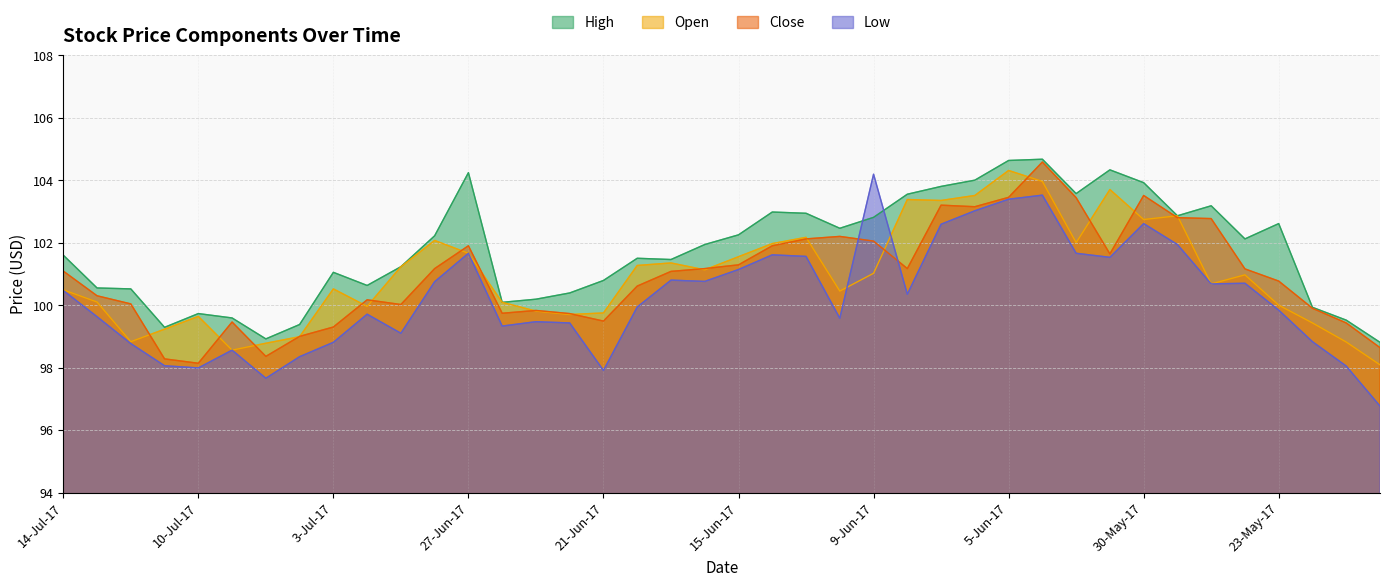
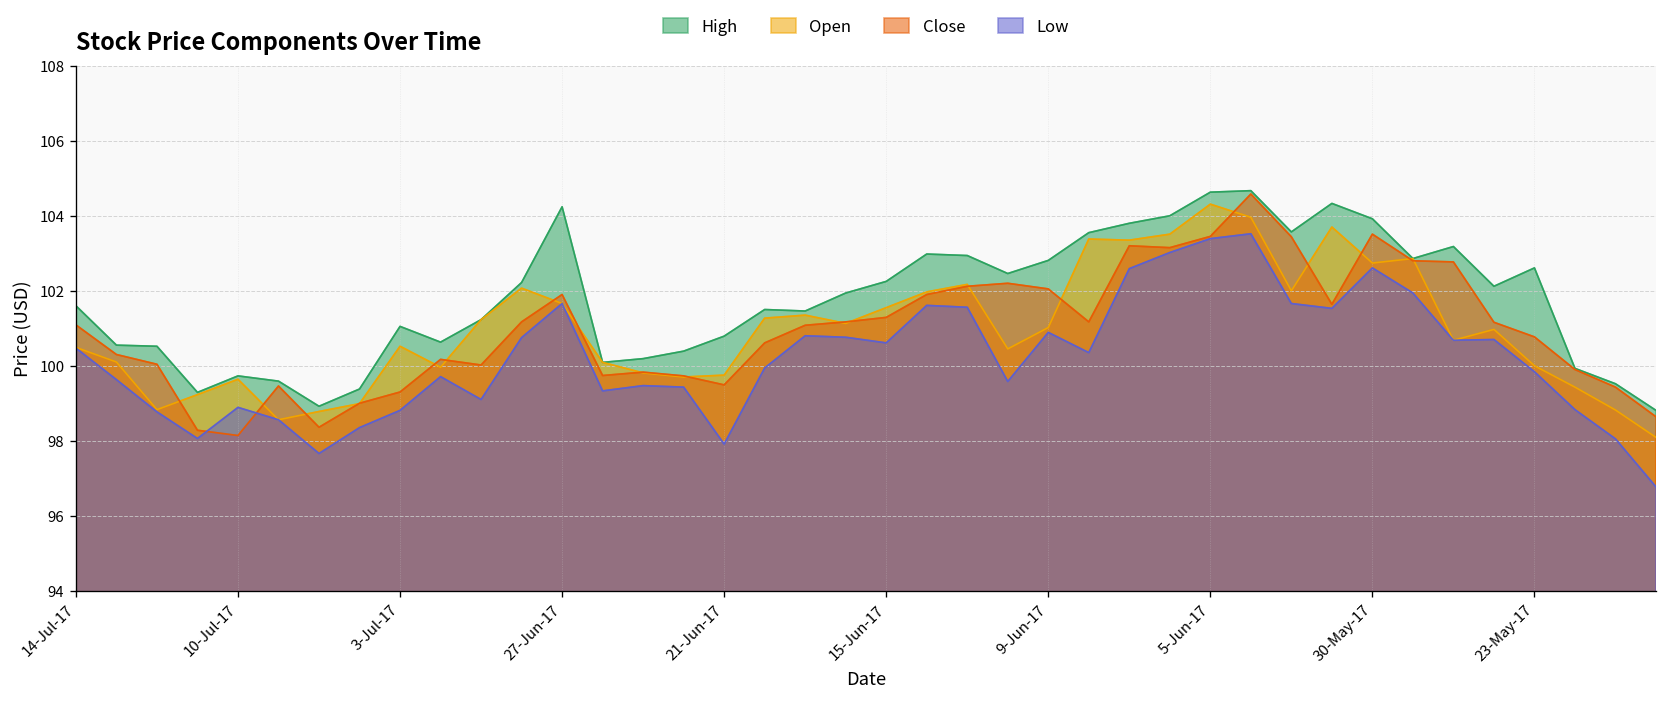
Low, 10-Jul-17: 98.0 -> 98.9
Low, 15-Jun-17: 101.2 -> 100.6
Low, 9-Jun-17: 104.2 -> 100.9
